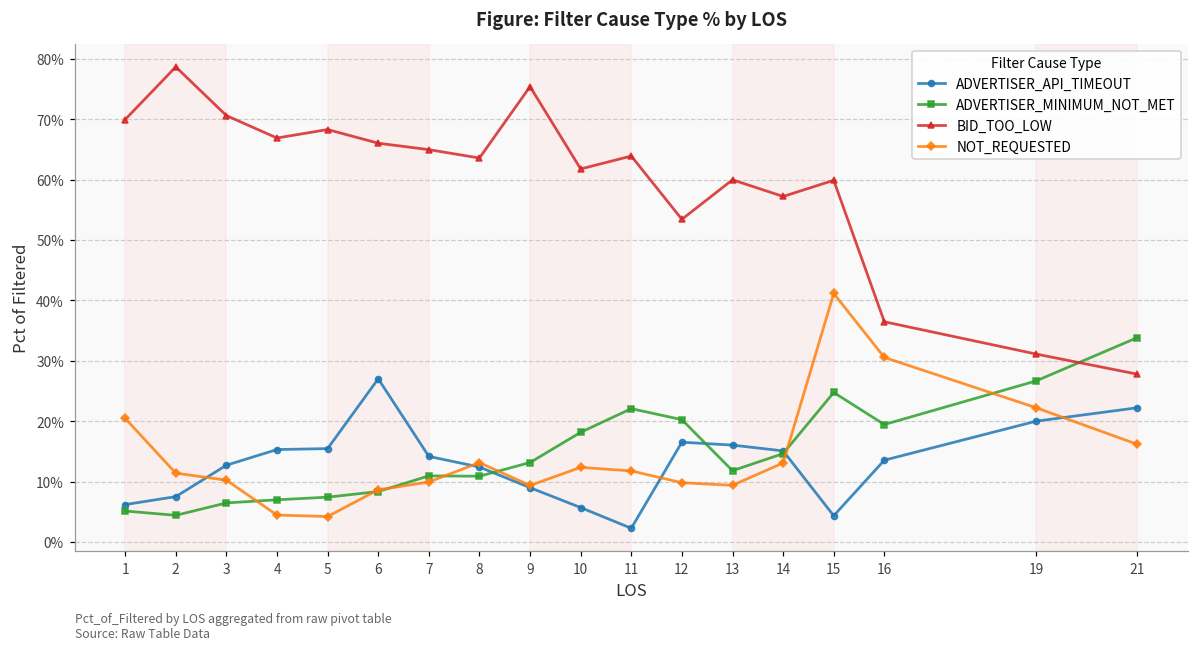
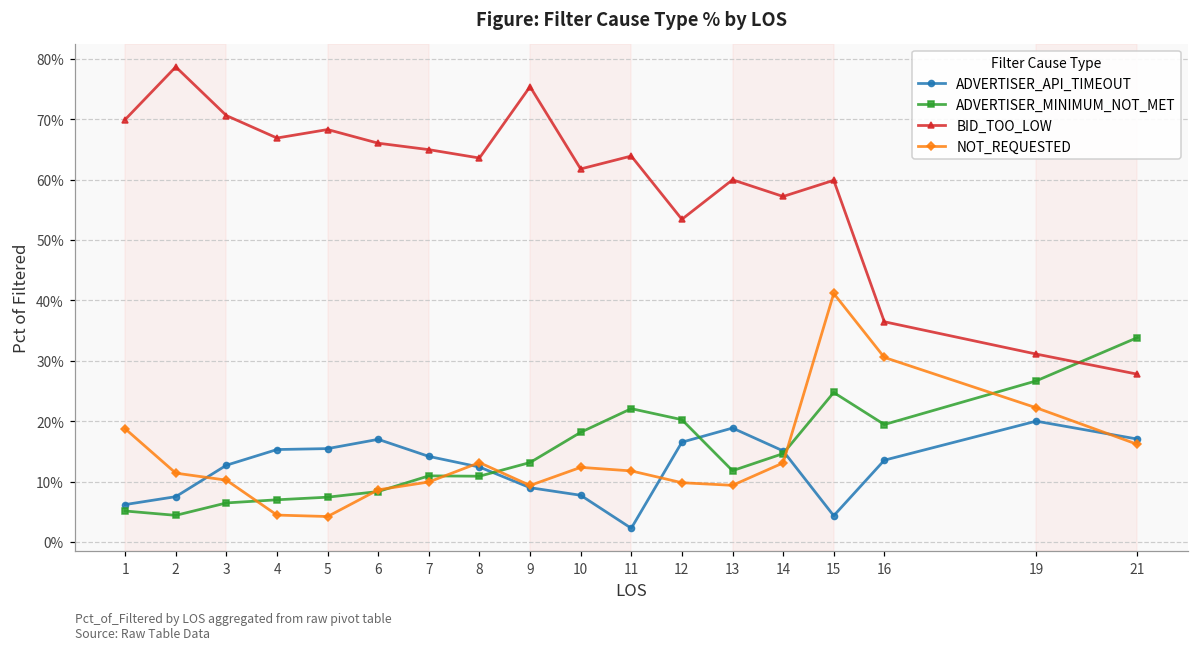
NOT_REQUESTED, 1: 20% -> 19%
ADVERTISER_API_TIMEOUT, 6: 27% -> 17%
ADVERTISER_API_TIMEOUT, 10: 6% -> 8%
ADVERTISER_API_TIMEOUT, 13: 16% -> 19%
ADVERTISER_API_TIMEOUT, 21: 22% -> 17%
